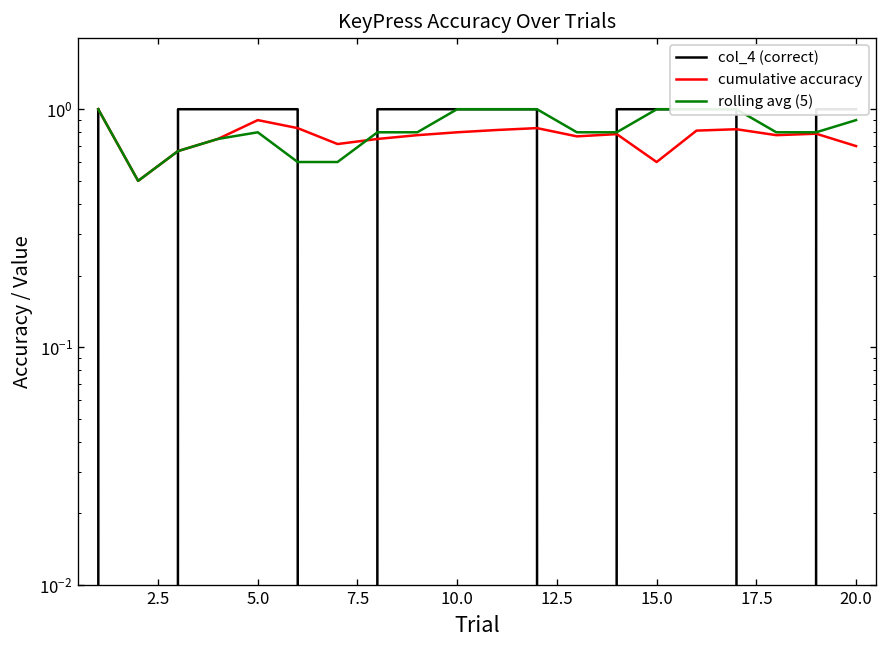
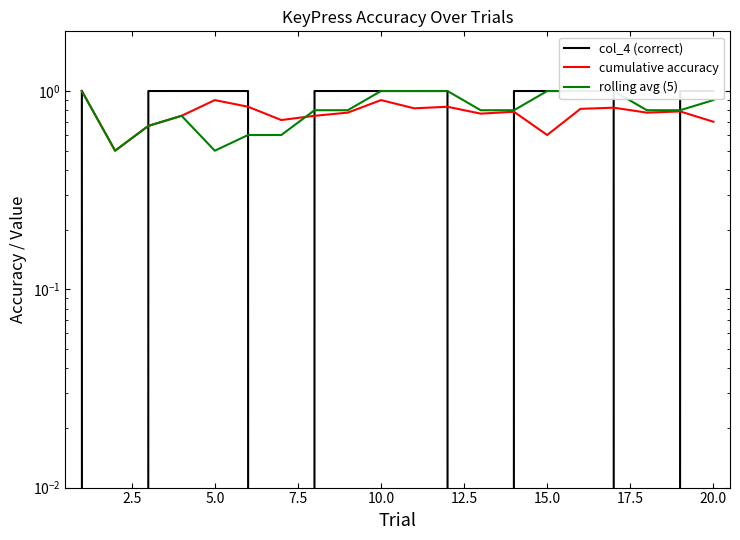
rolling avg (5), 5.0: 0.8 -> 0.5
cumulative accuracy, 10.0: 0.8 -> 0.9
